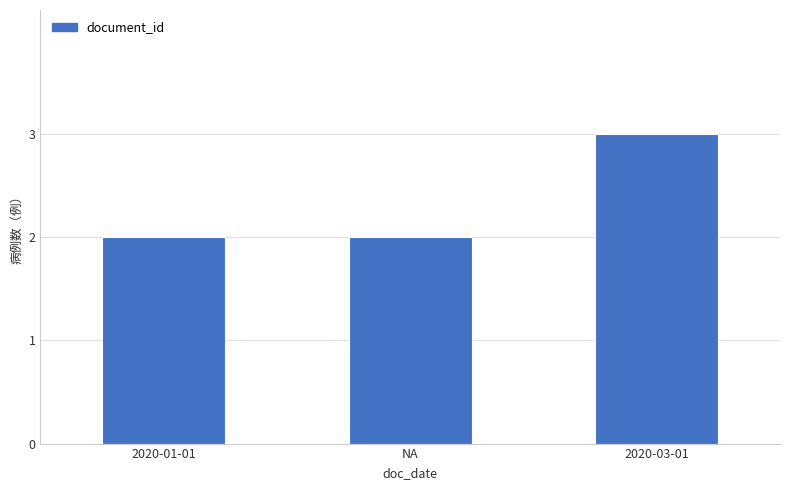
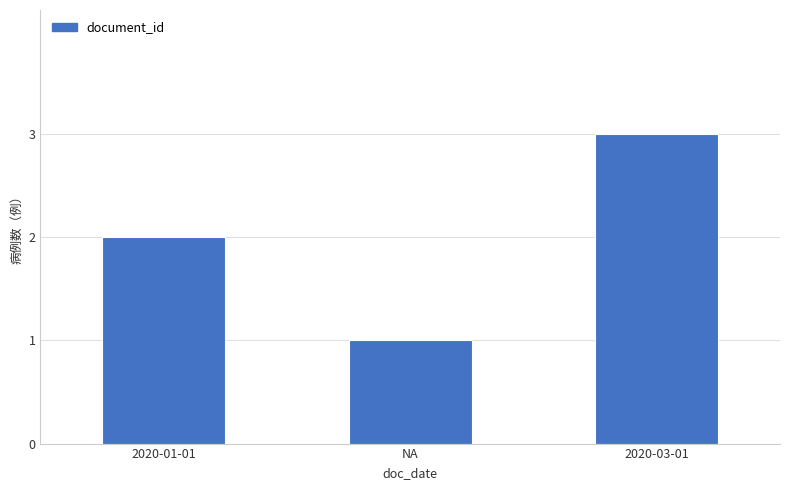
NA: 2 -> 1
